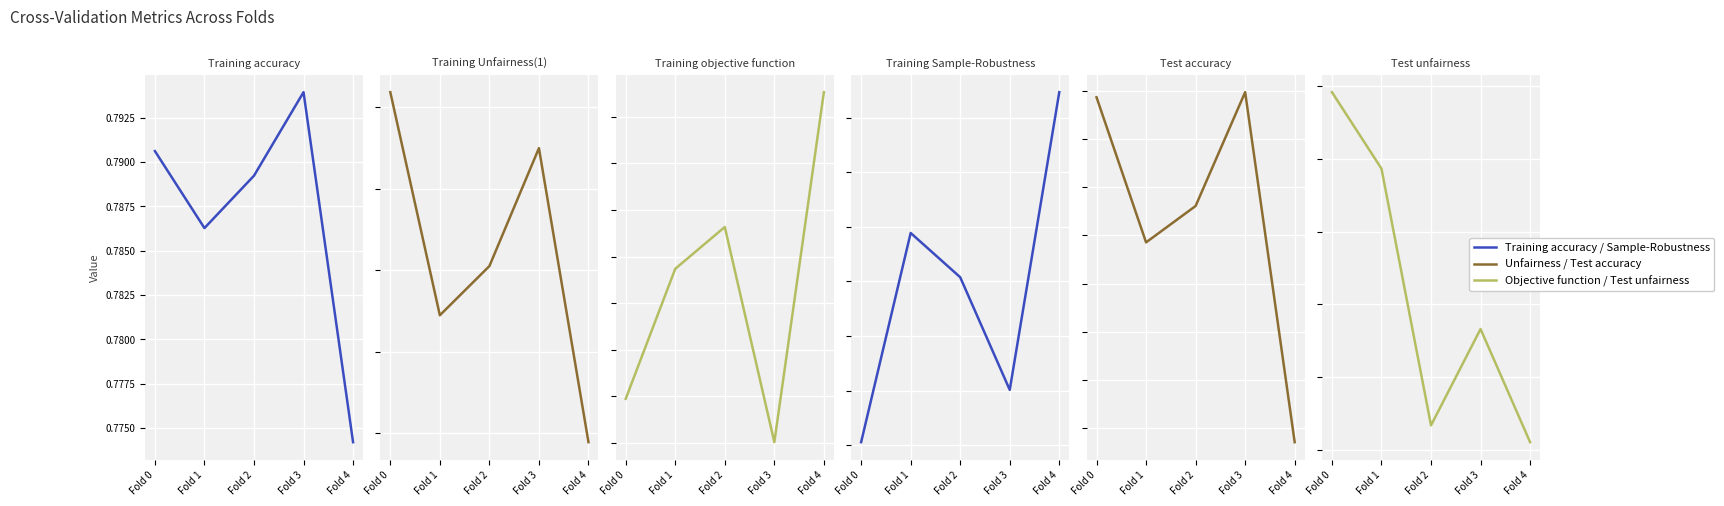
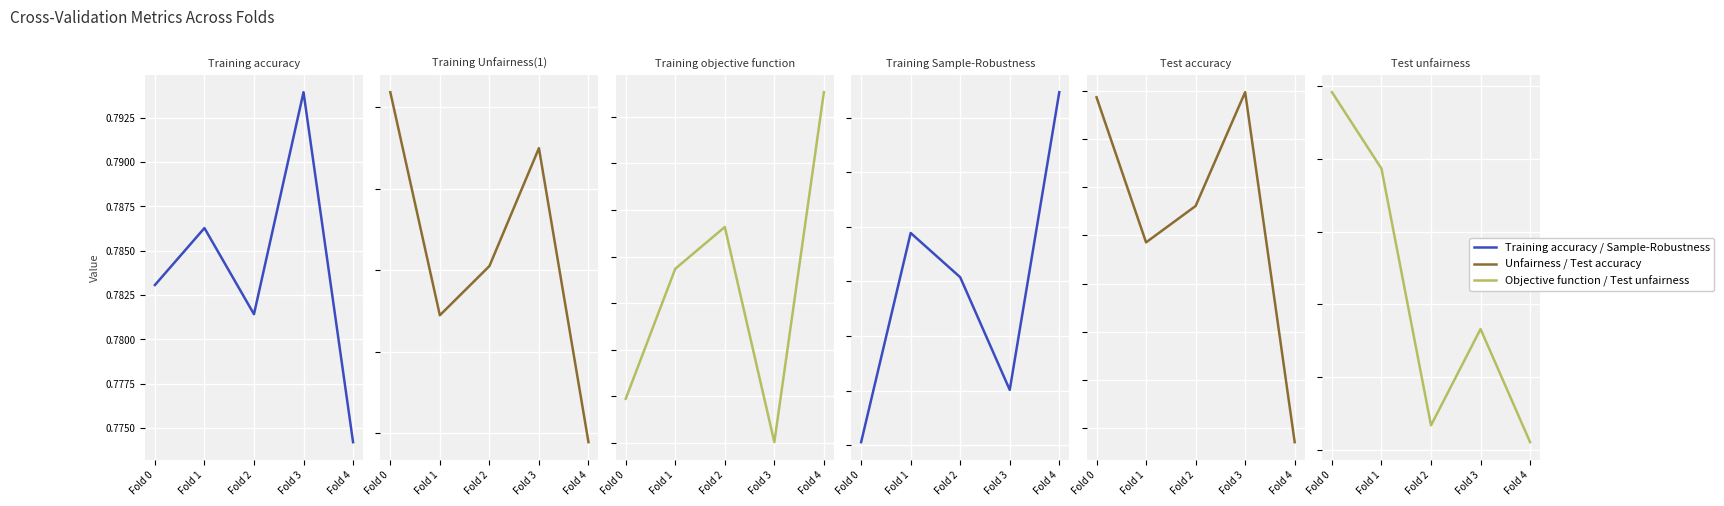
Training accuracy, Fold 0: 0.7906 -> 0.7831
Training accuracy, Fold 2: 0.7892 -> 0.7814
